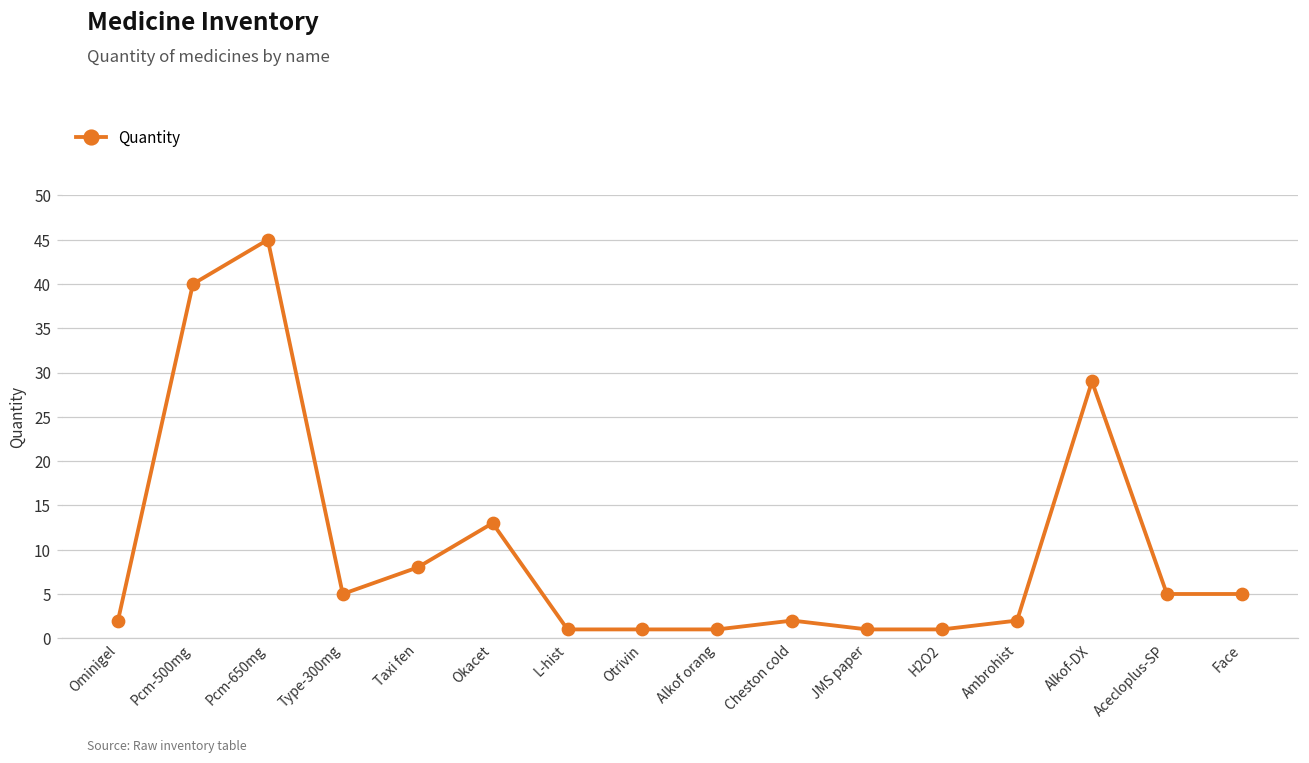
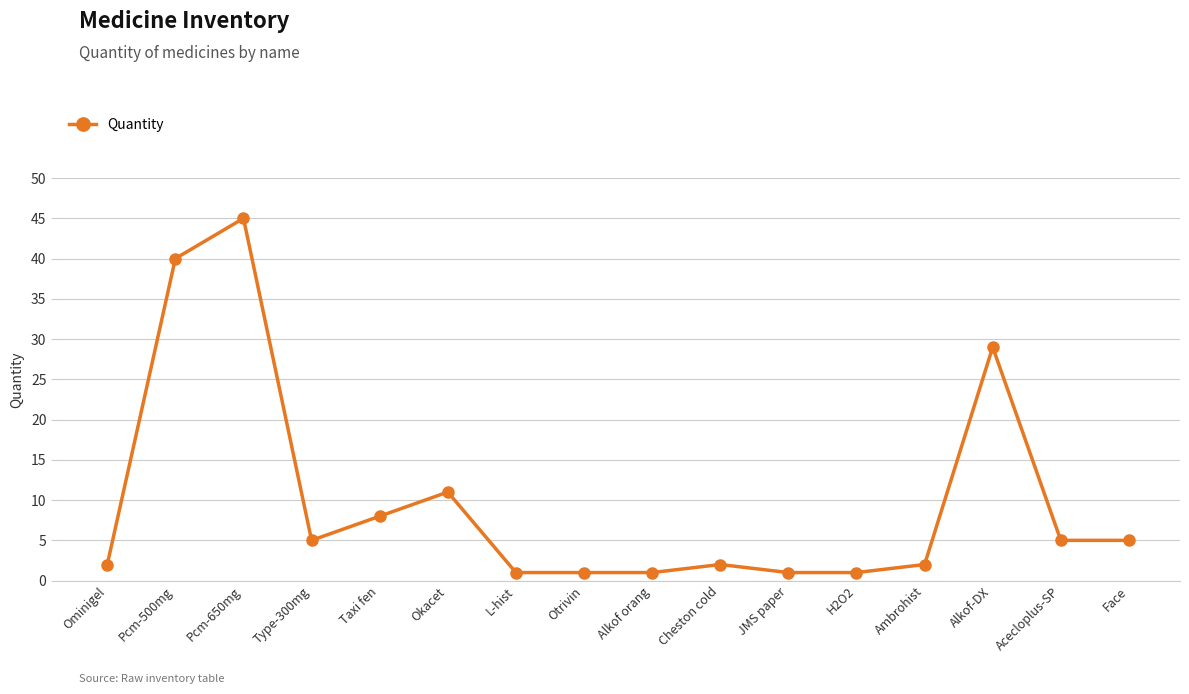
Okacet: 13 -> 11
